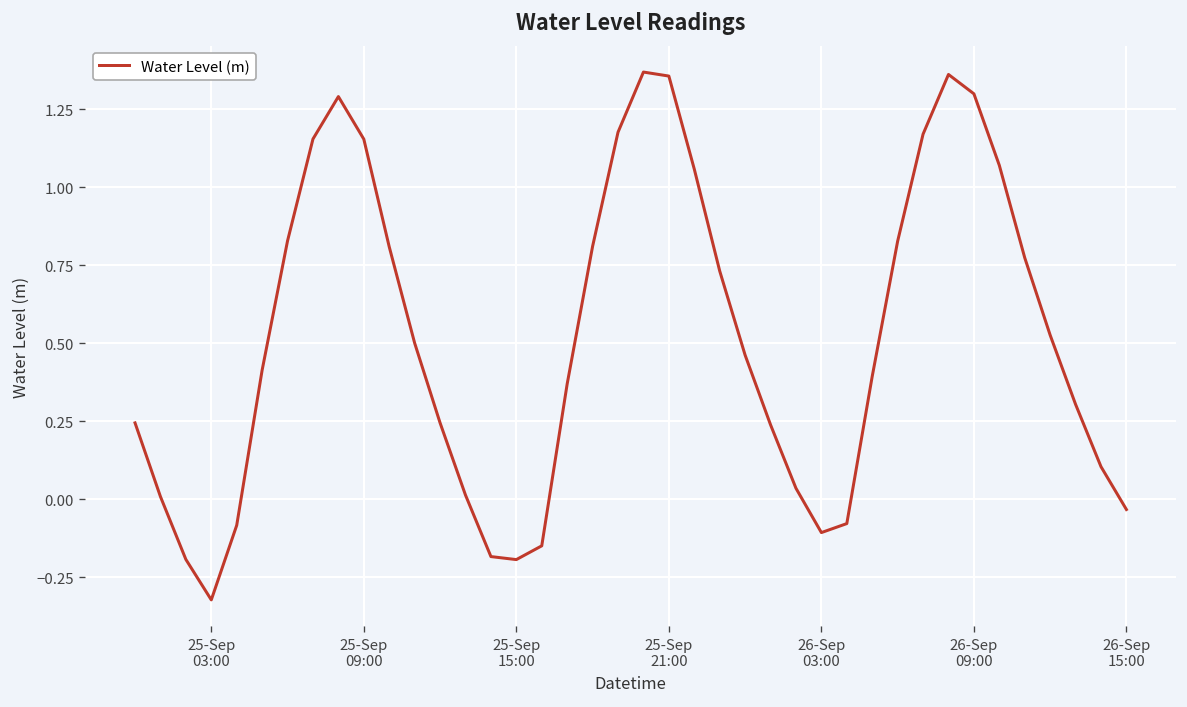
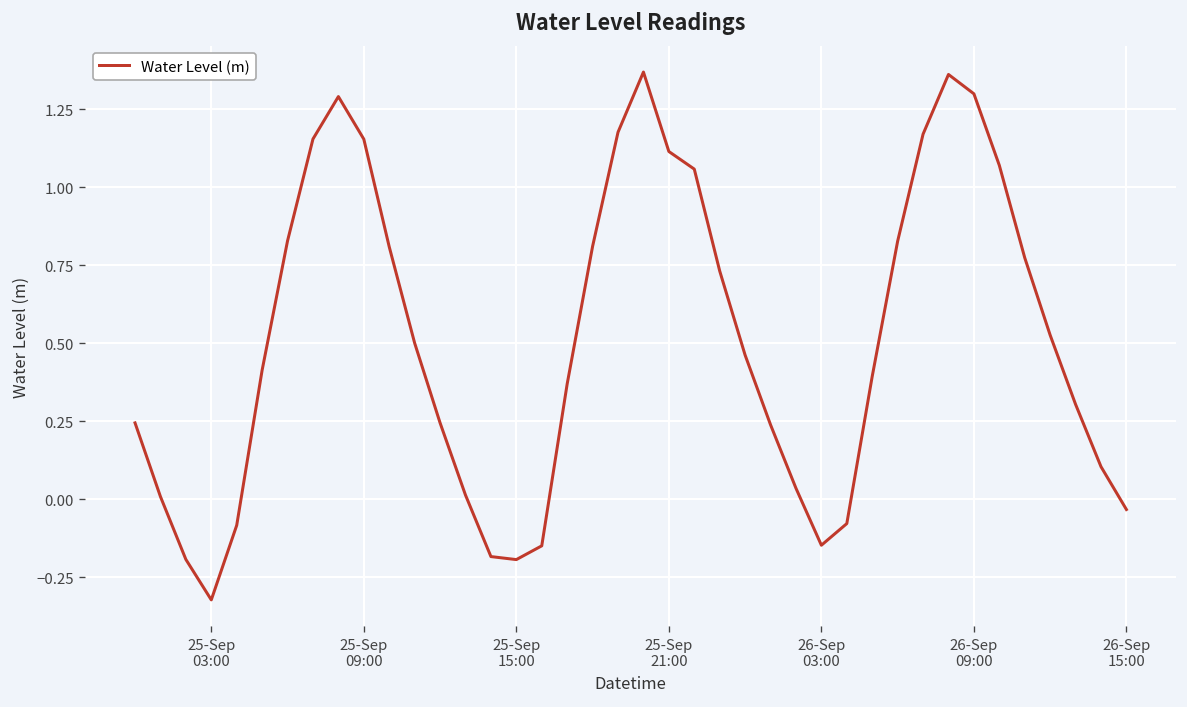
25-Sep 21:00: 1.36 -> 1.12
26-Sep 03:00: -0.11 -> -0.15
